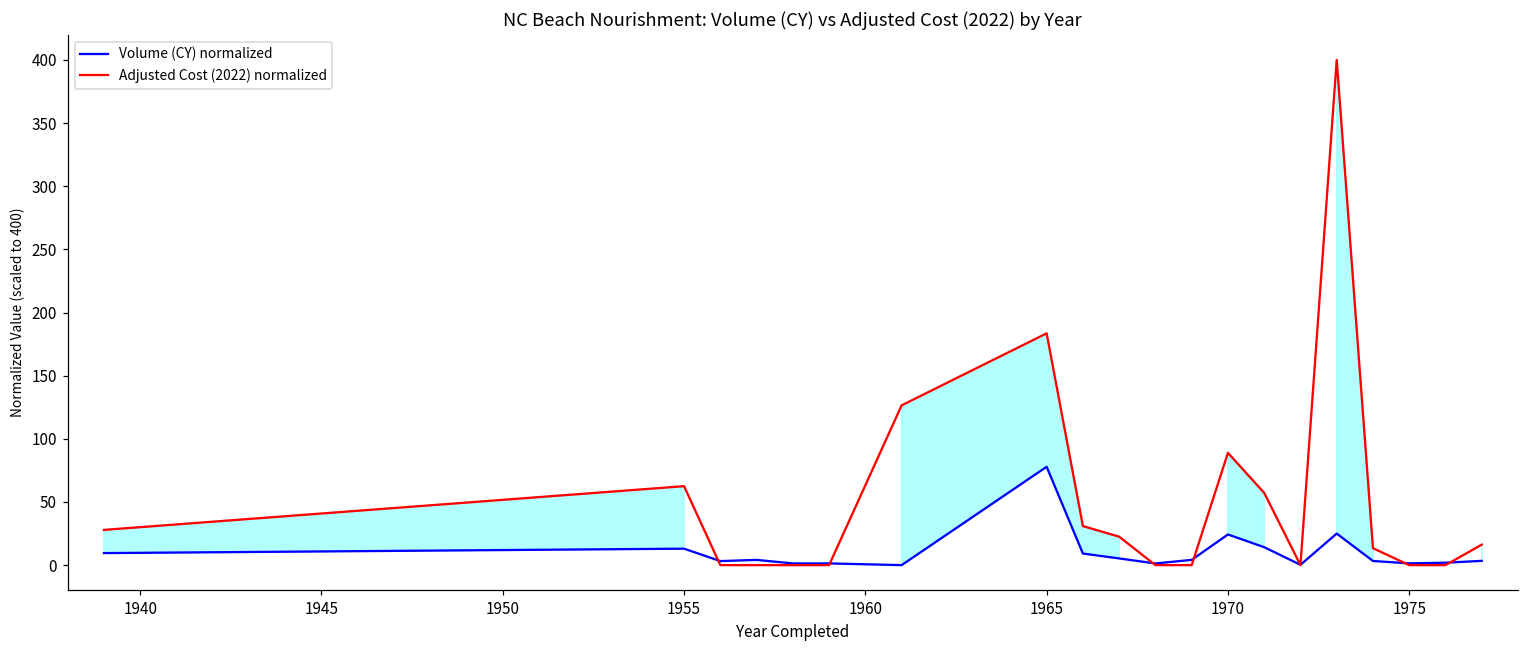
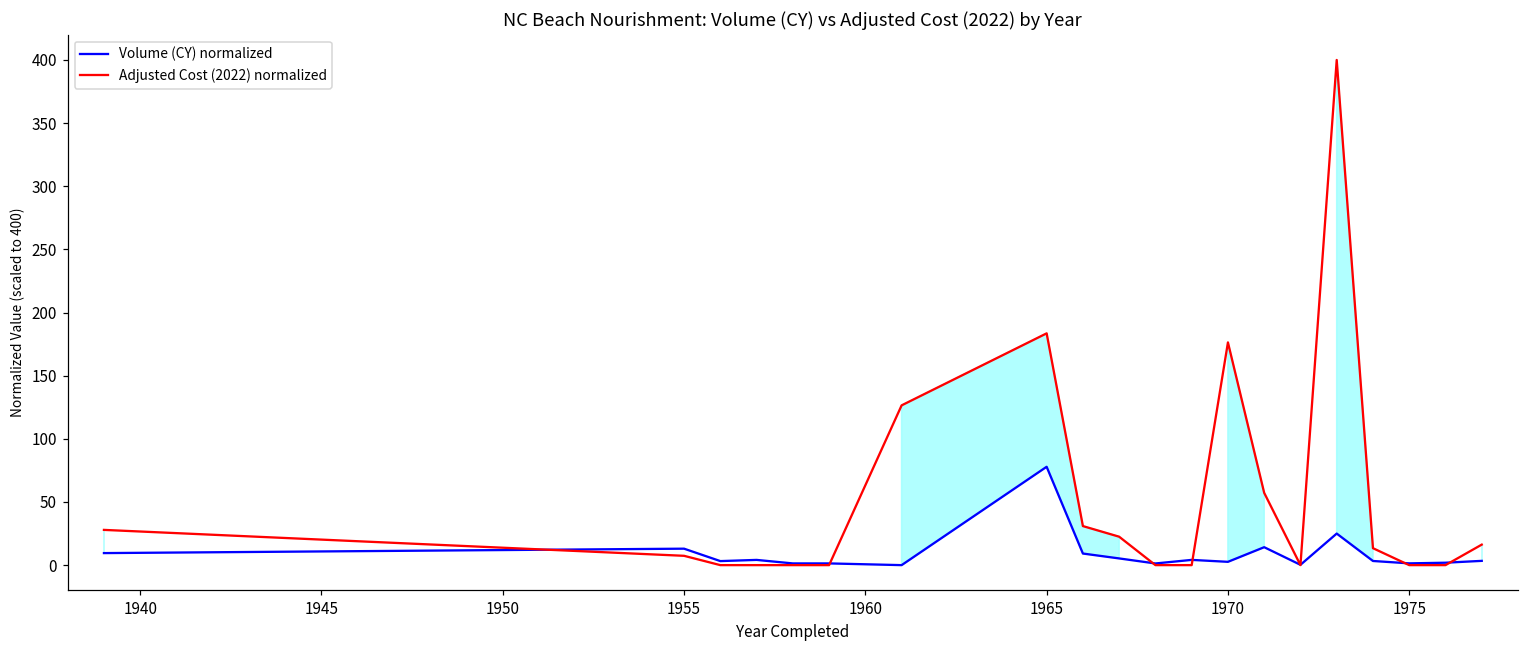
Adjusted Cost (2022) normalized, 1955: 63 -> 7
Volume (CY) normalized, 1970: 24 -> 3
Adjusted Cost (2022) normalized, 1970: 89 -> 176
